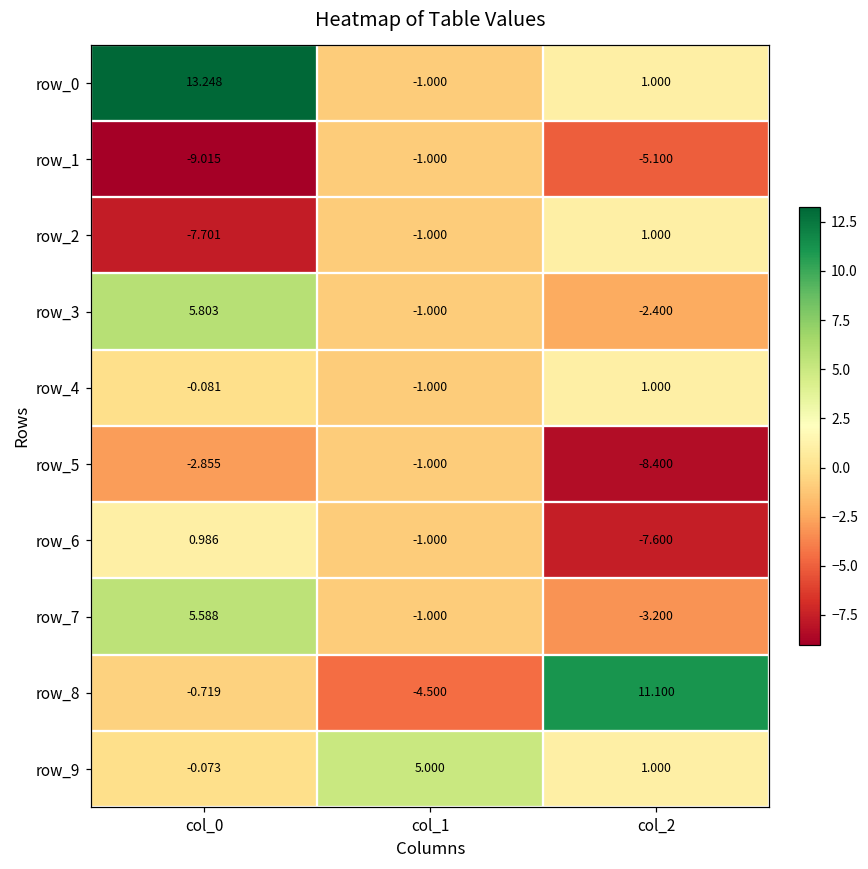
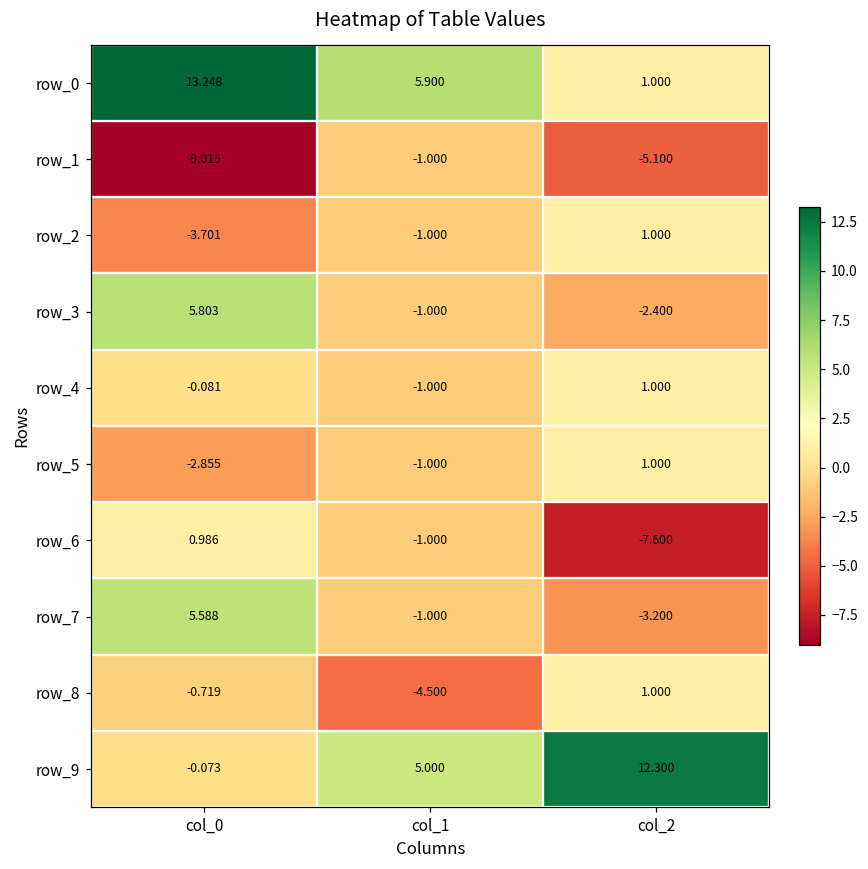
row_0, col_1: -1.000 -> 5.900
row_2, col_0: -7.701 -> -3.701
row_5, col_2: -8.400 -> 1.000
row_8, col_2: 11.100 -> 1.000
row_9, col_2: 1.000 -> 12.300
